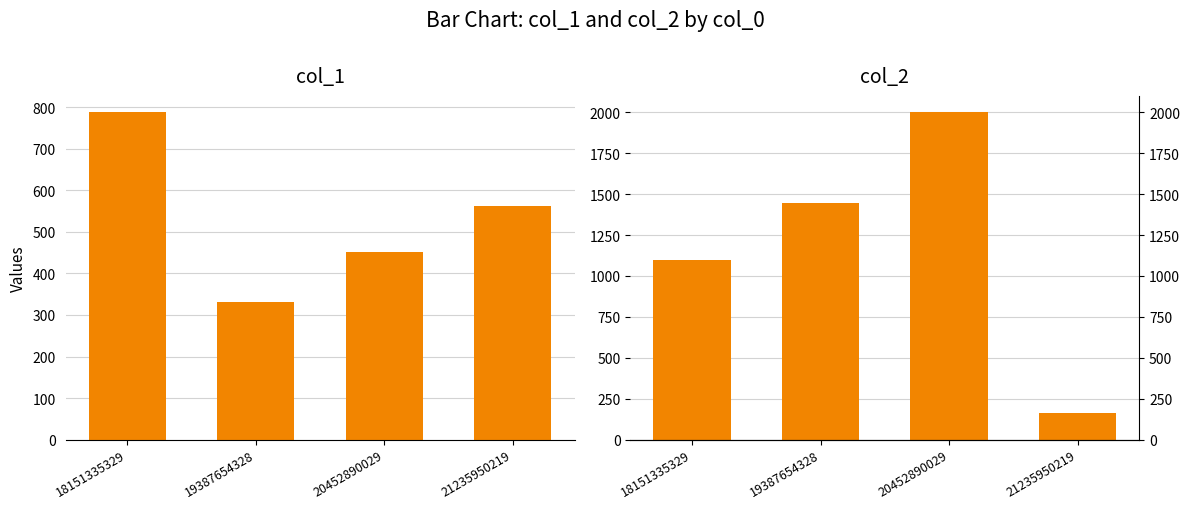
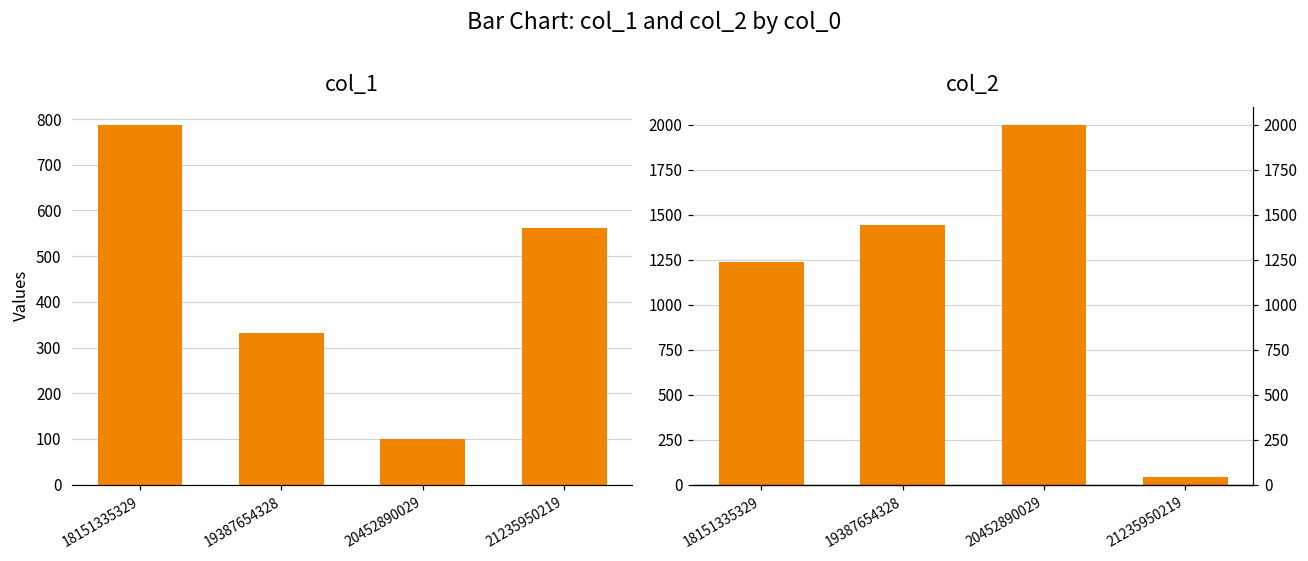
col_1, 20452890029: 450 -> 100
col_2, 18151335329: 1100 -> 1240
col_2, 21235950219: 160 -> 40
